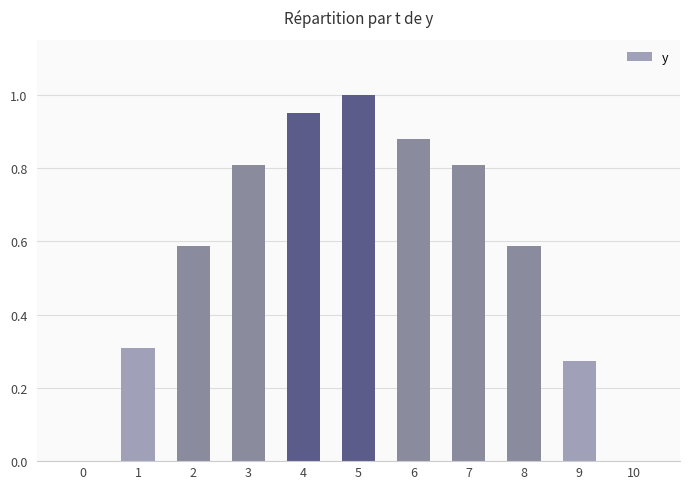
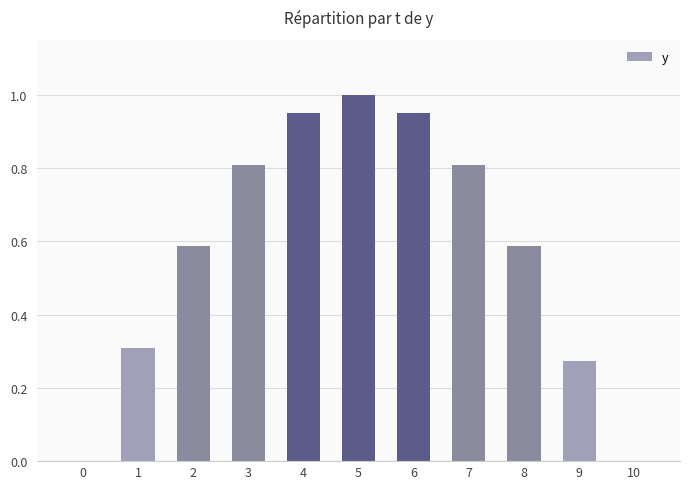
6: 0.88 -> 0.95
